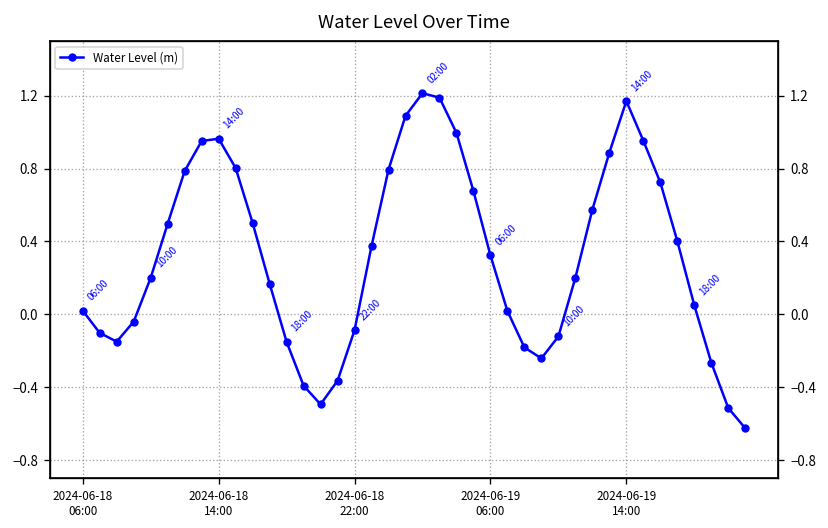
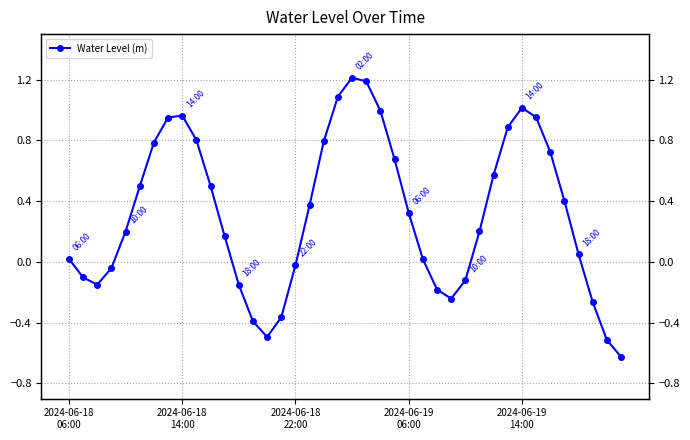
2024-06-18 22:00: -0.09 -> -0.02
2024-06-19 14:00: 1.17 -> 1.02
